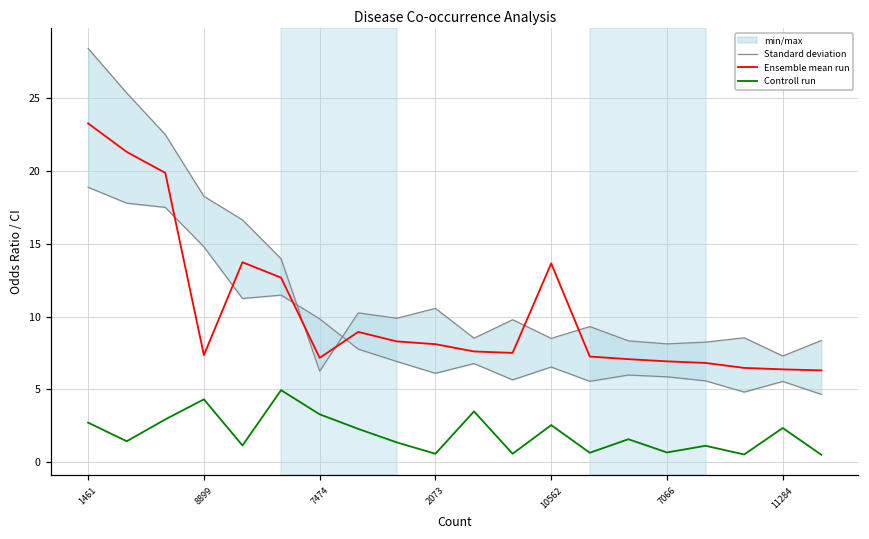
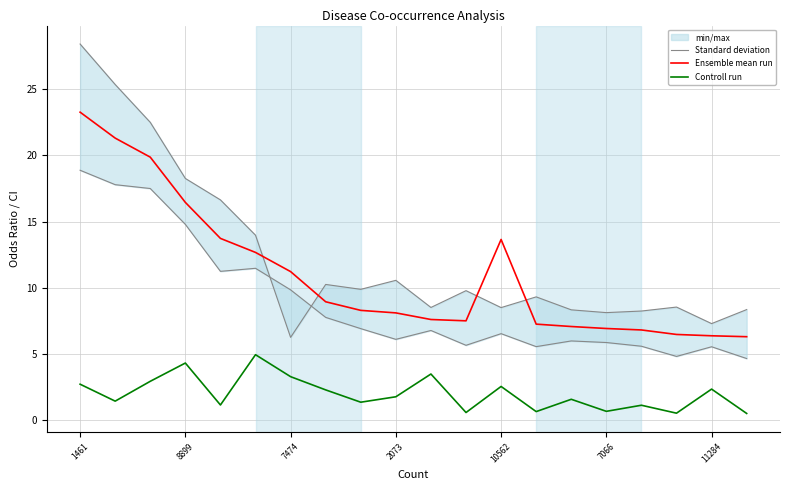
Ensemble mean run, 8899: 7.4 -> 16.5
Ensemble mean run, 7474: 7.2 -> 11.2
Controll run, 2073: 0.6 -> 1.8
